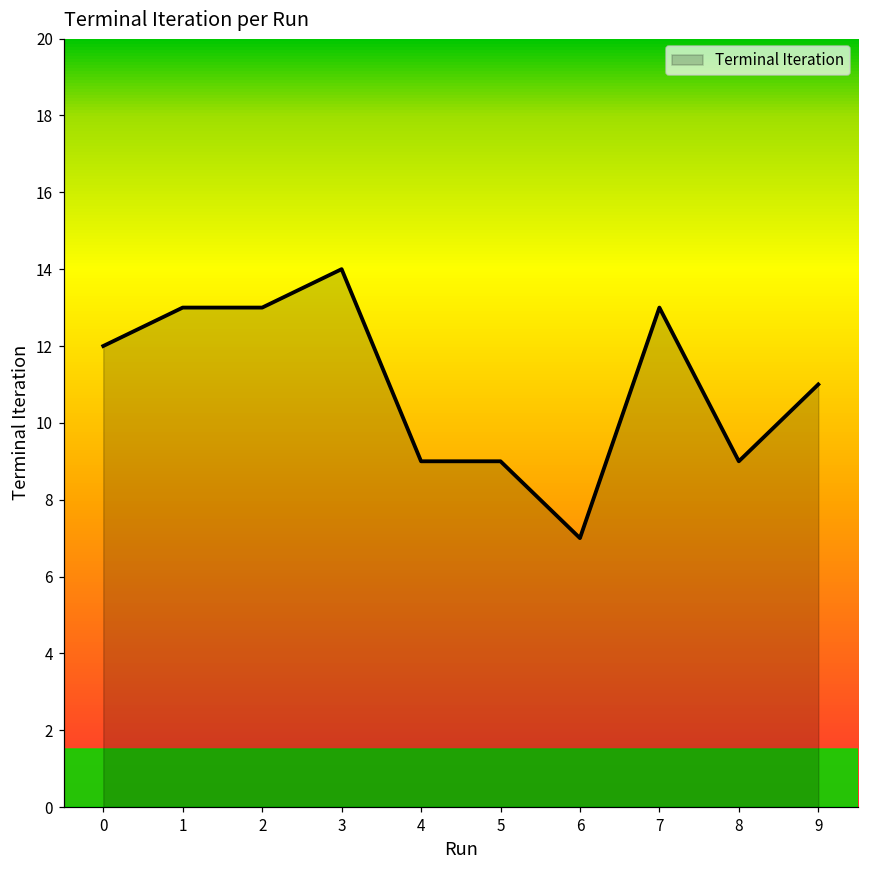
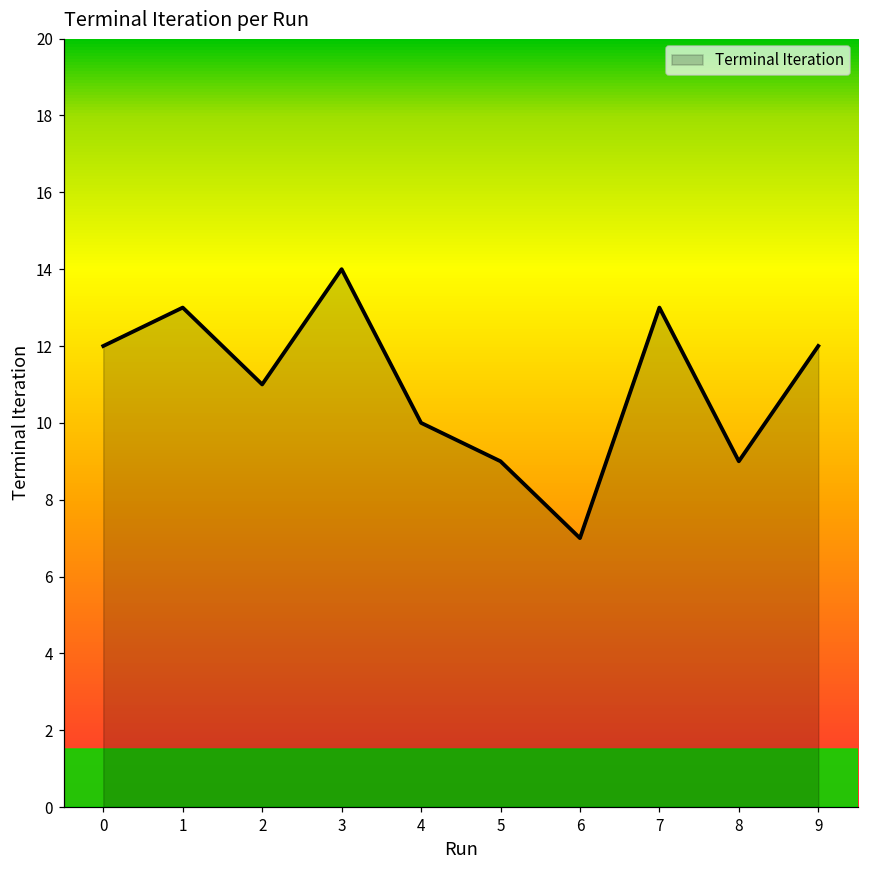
2: 13 -> 11
4: 9 -> 10
9: 11 -> 12
